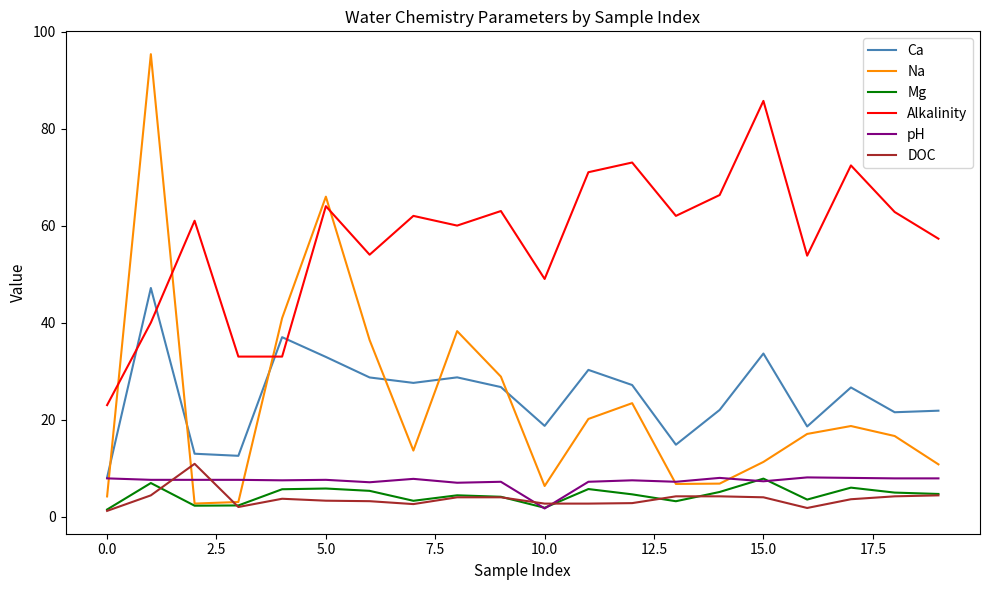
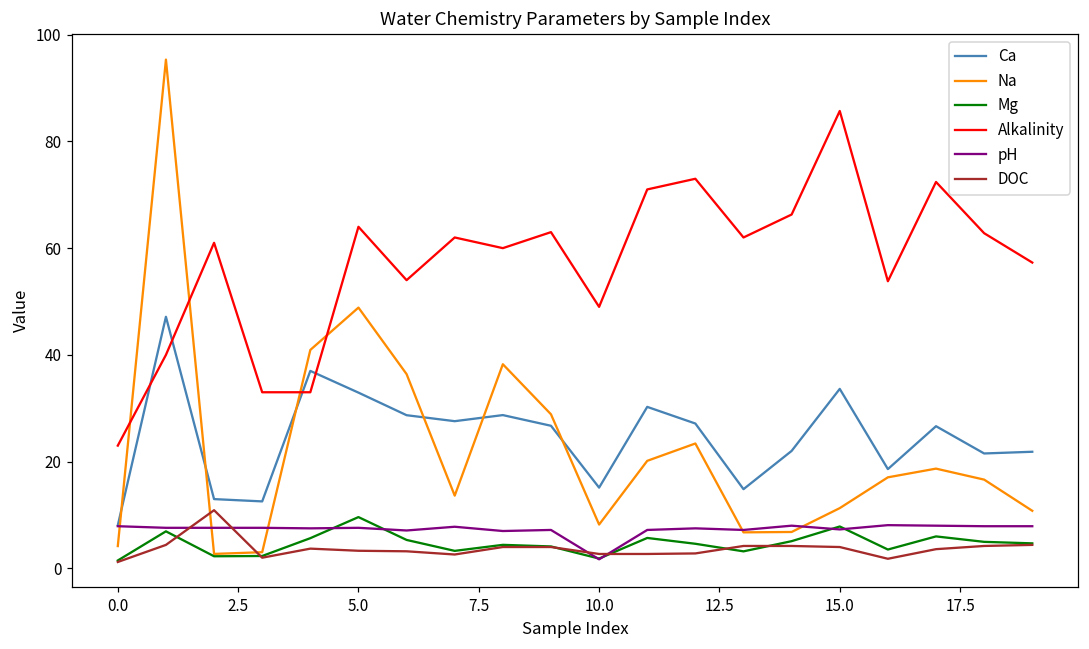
Na, 5.0: 66 -> 49
Mg, 5.0: 6 -> 10
Ca, 10.0: 19 -> 15
Na, 10.0: 6 -> 8
